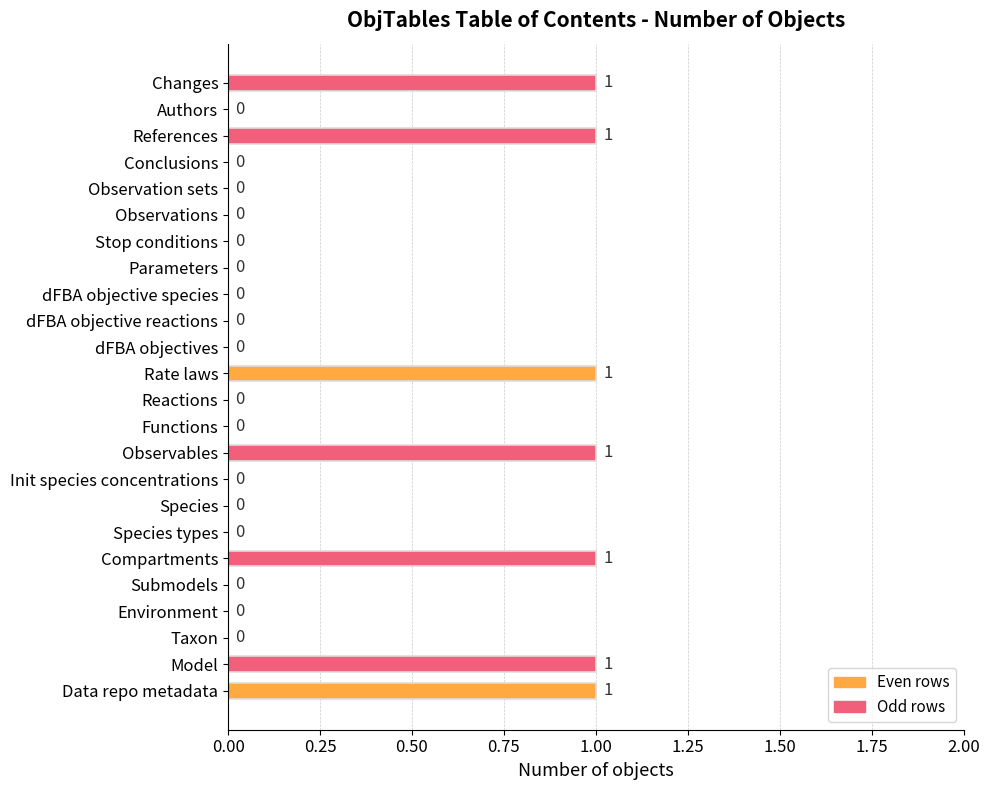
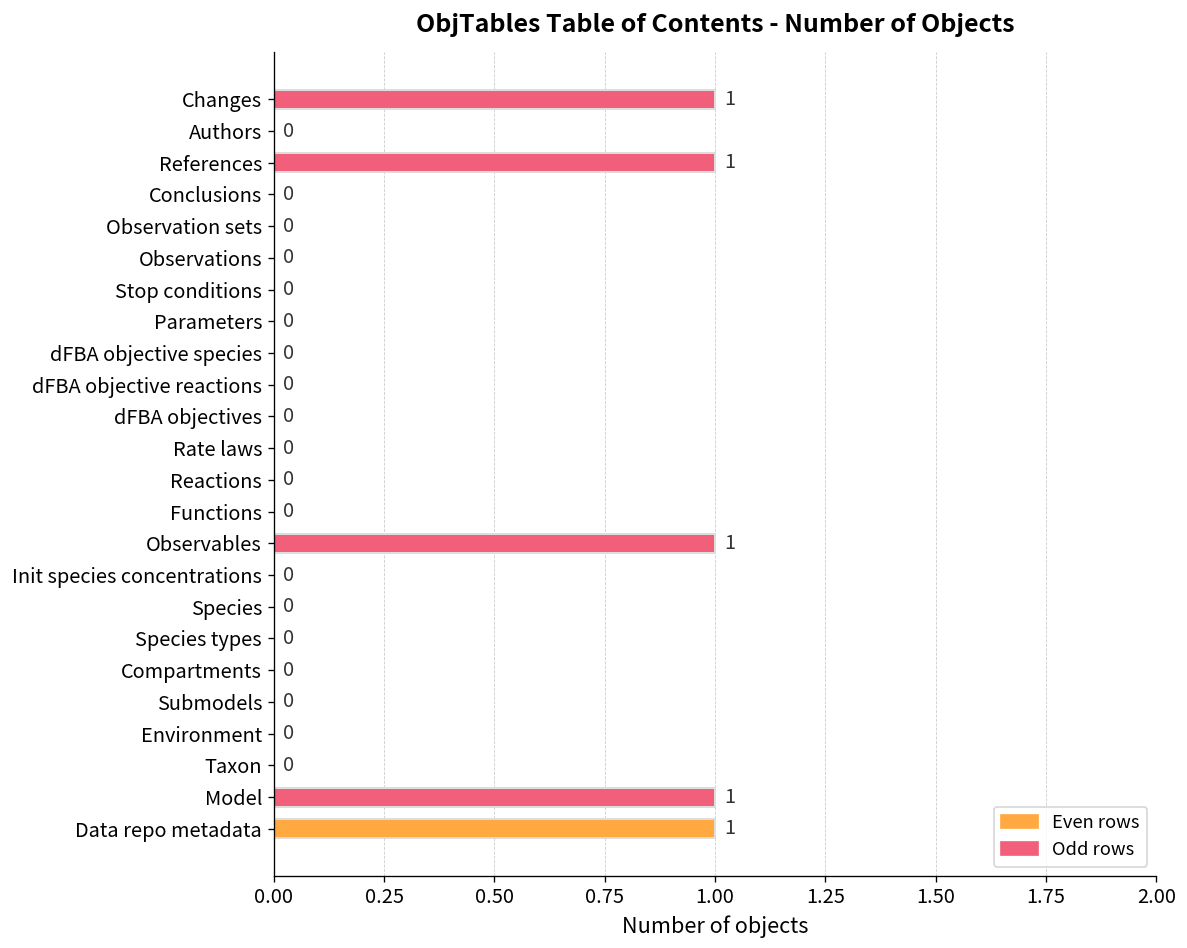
Rate laws: 1 -> 0
Compartments: 1 -> 0
